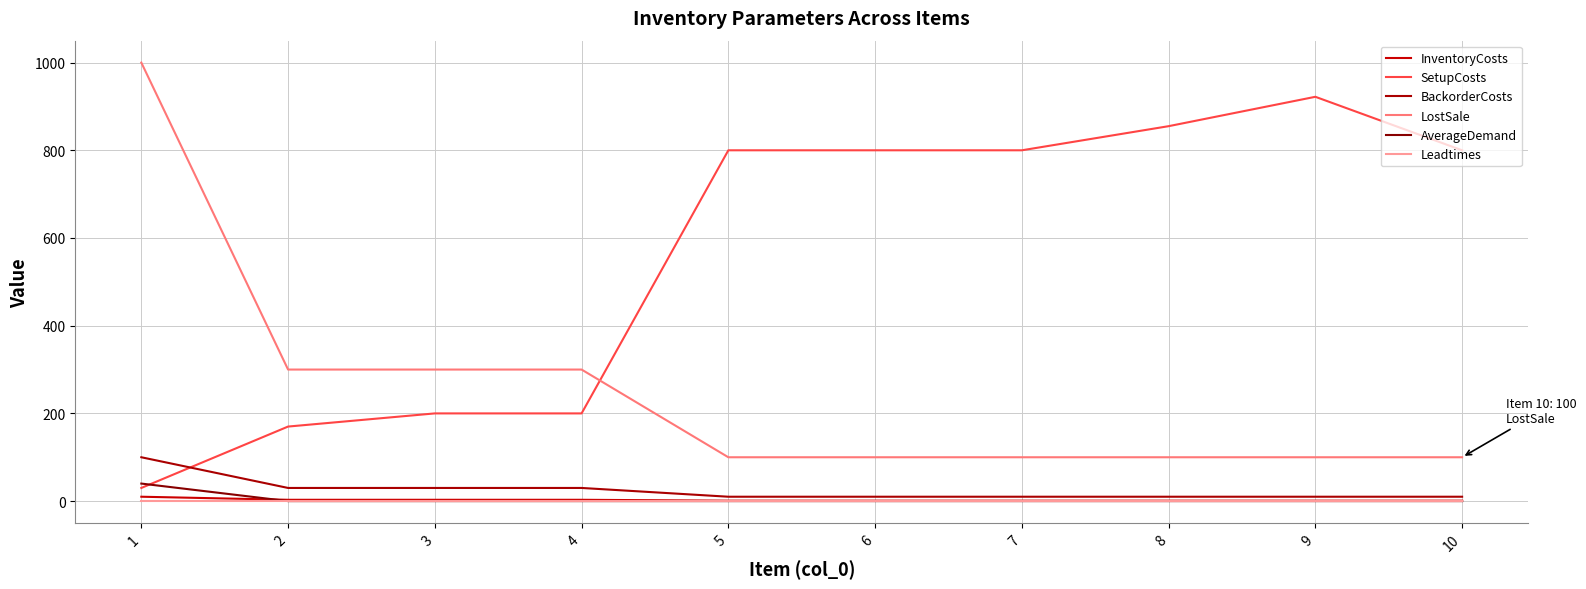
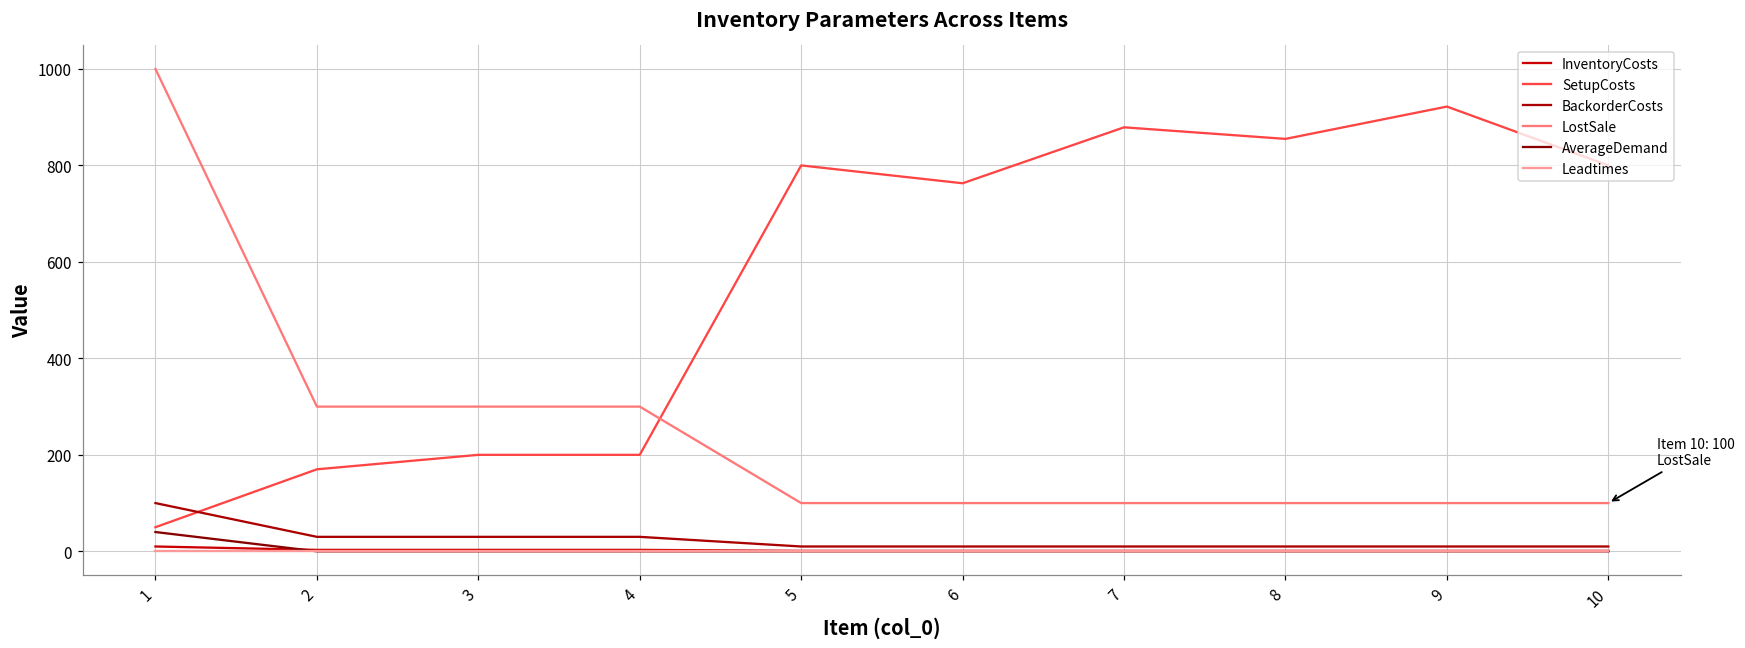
SetupCosts, 1: 30 -> 50
SetupCosts, 6: 800 -> 760
SetupCosts, 7: 800 -> 880
